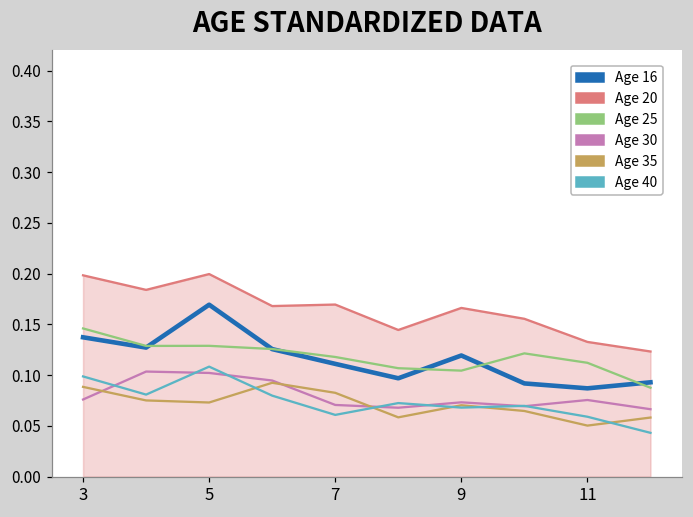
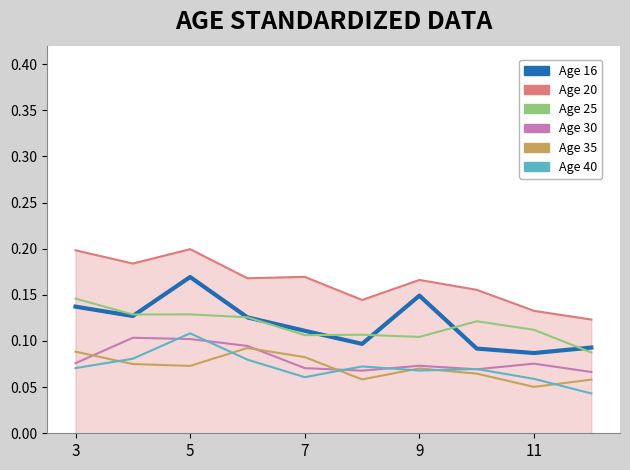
Age 40, 3: 0.10 -> 0.07
Age 25, 7: 0.12 -> 0.11
Age 16, 9: 0.12 -> 0.15
